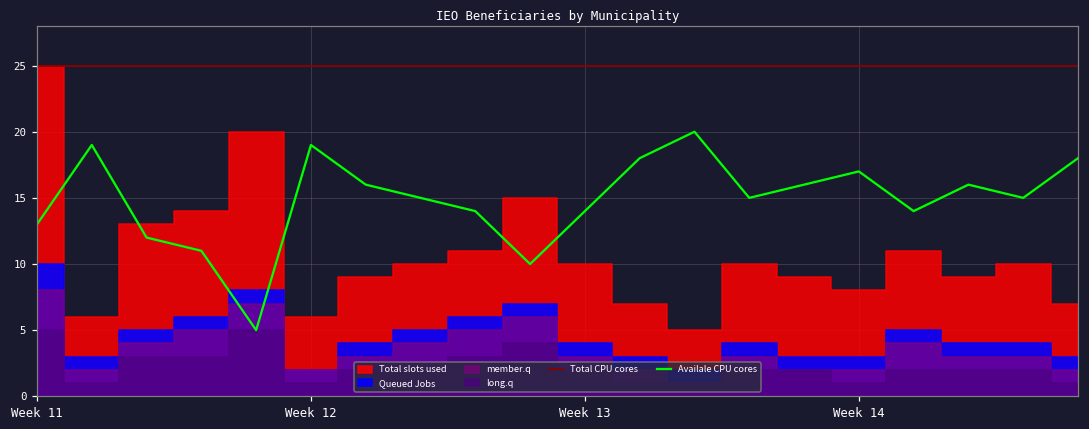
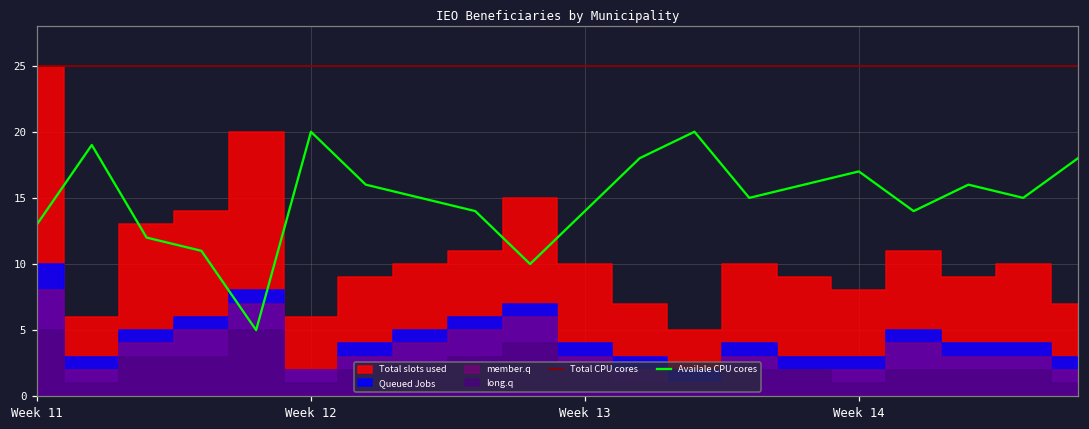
Availale CPU cores, Week 12: 19 -> 20
